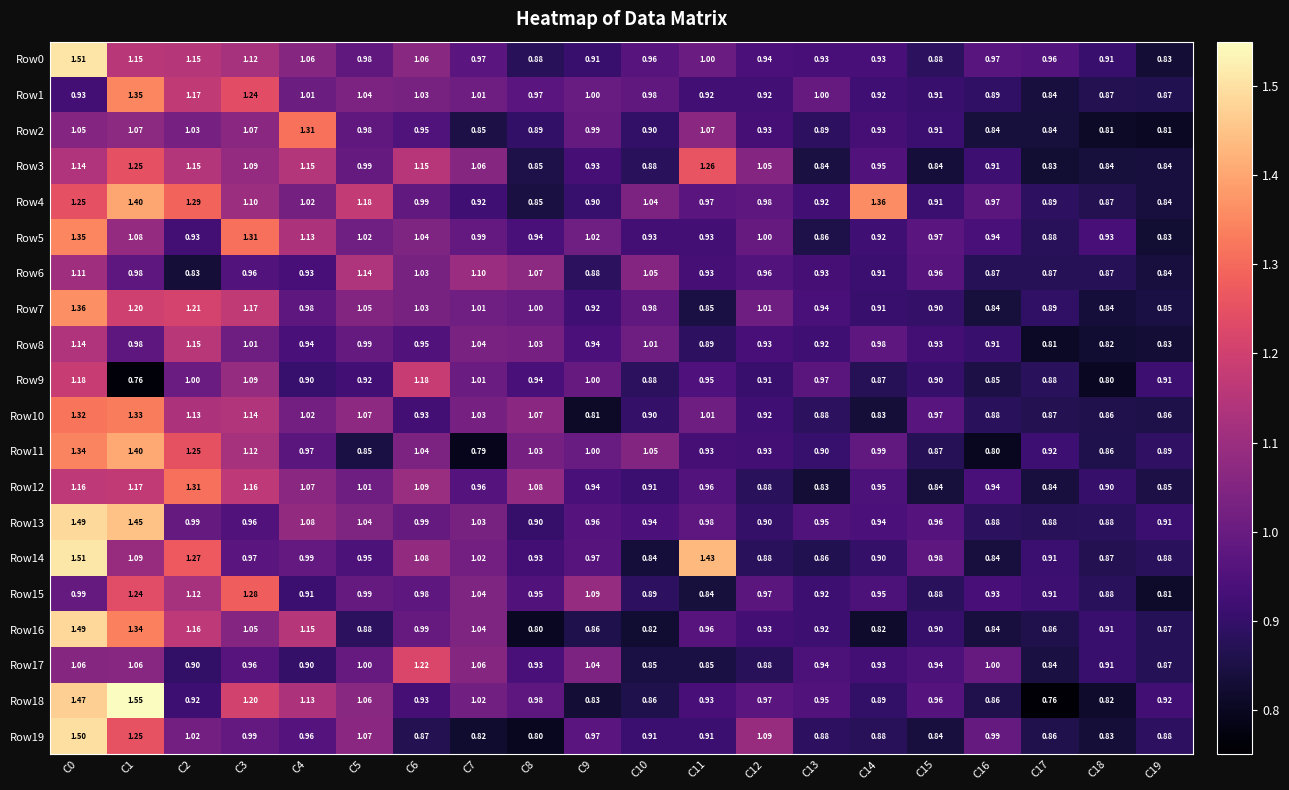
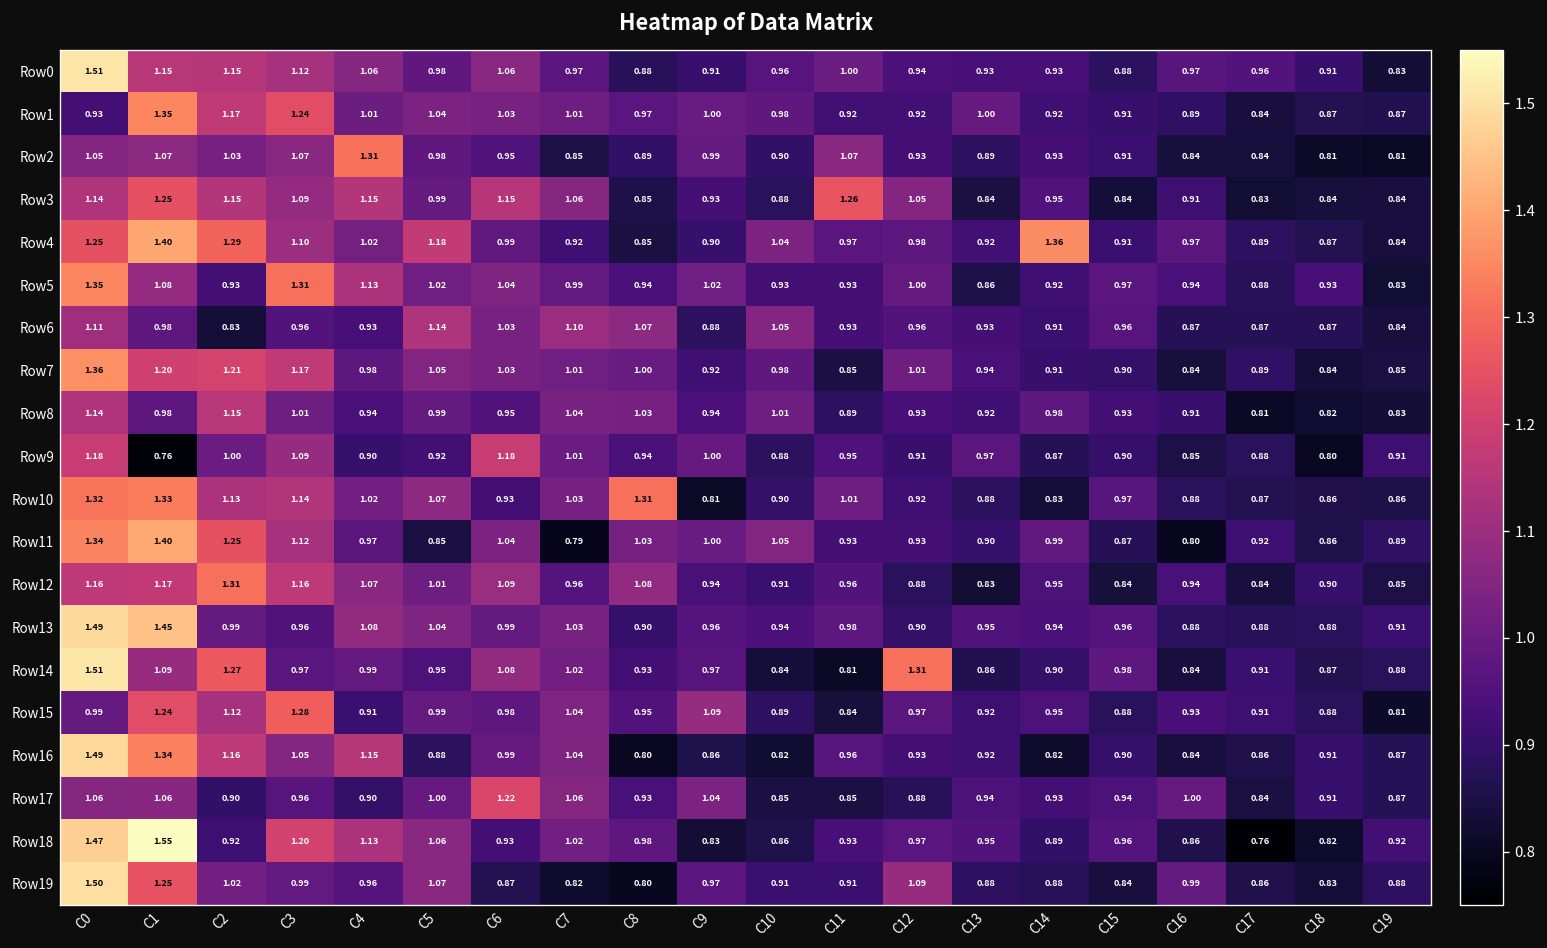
Row10, C8: 1.07 -> 1.31
Row14, C11: 1.43 -> 0.81
Row14, C12: 0.88 -> 1.31
